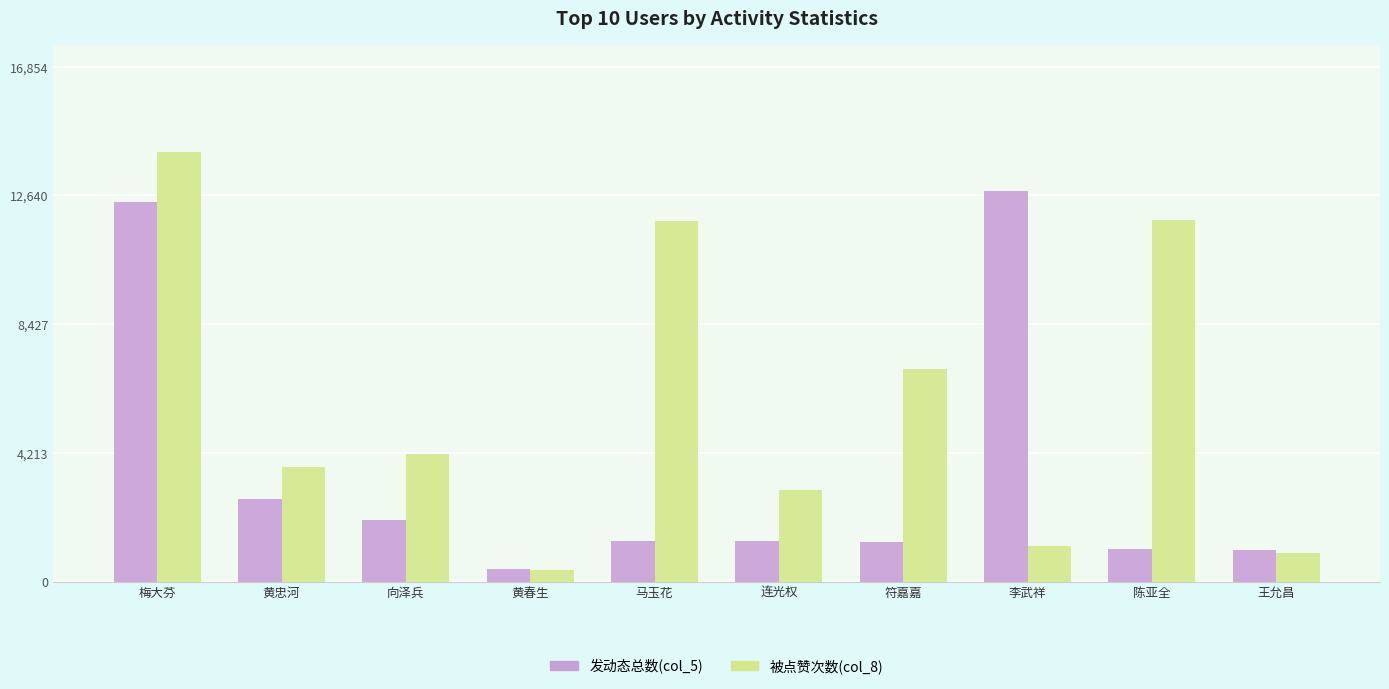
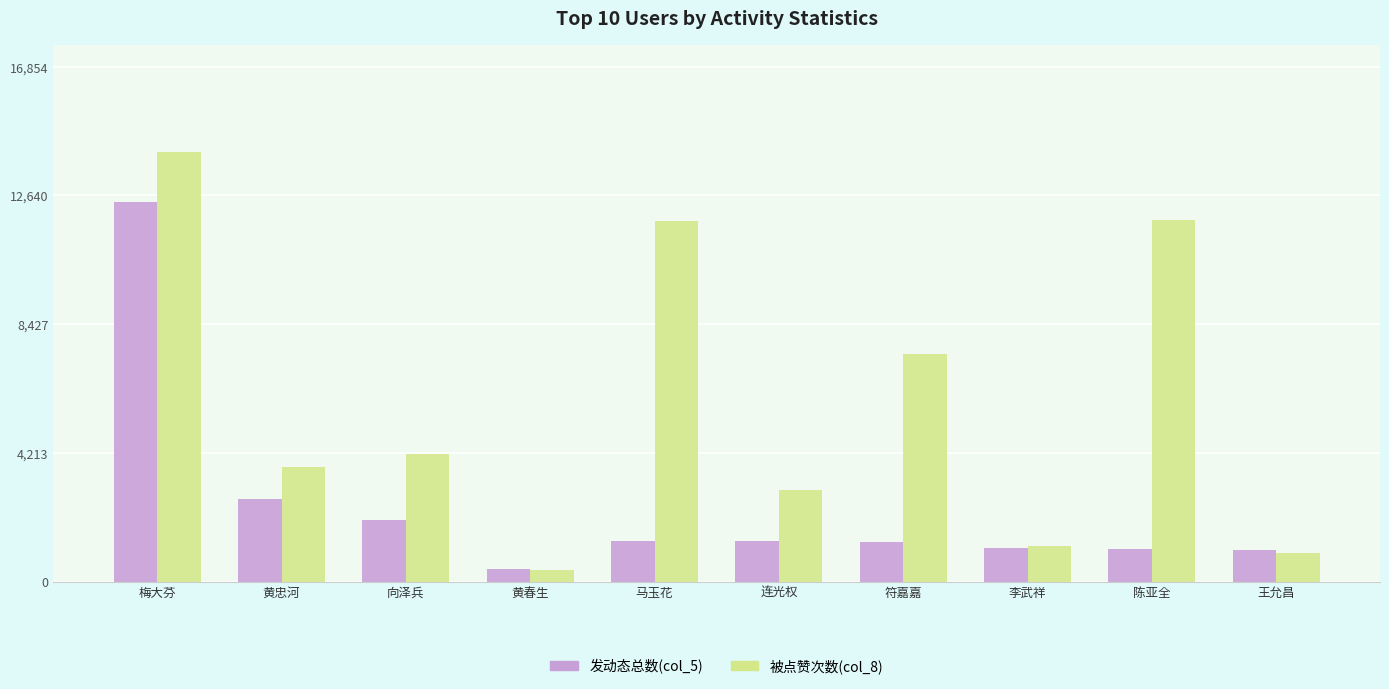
被点赞次数(col_8), 符嘉嘉: 7,000 -> 7,400
发动态总数(col_5), 李武祥: 12,800 -> 1,100
